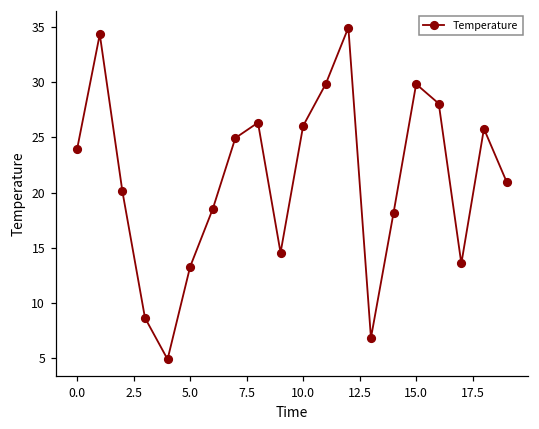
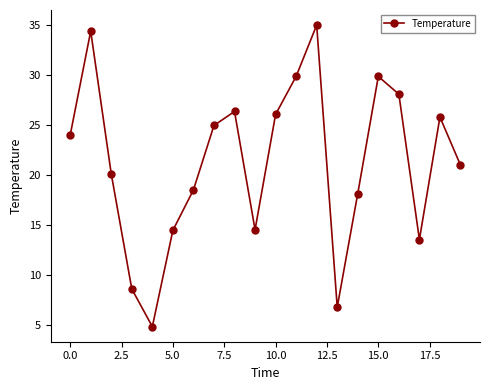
5.0: 13.3 -> 14.5
